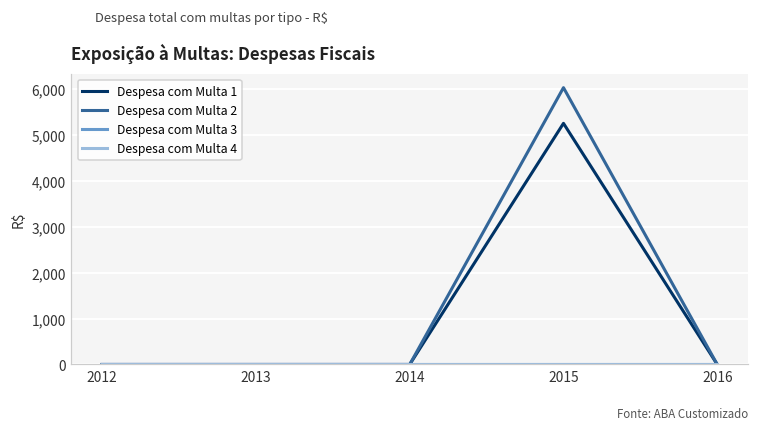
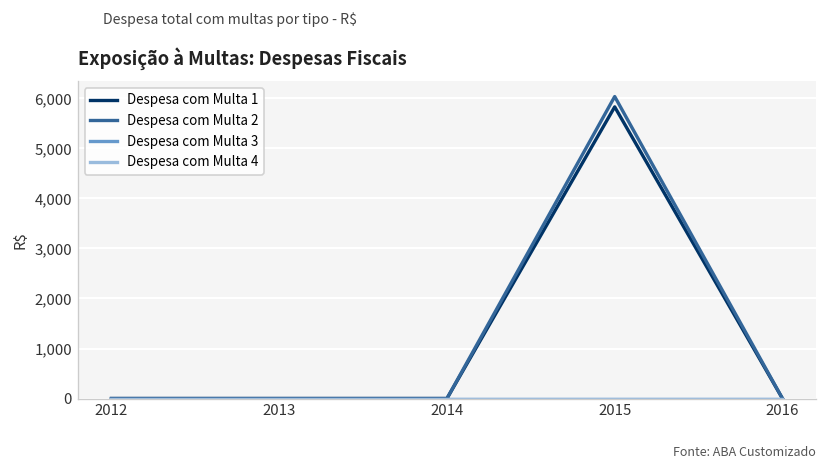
Despesa com Multa 1, 2015: 5,300 -> 5,800
